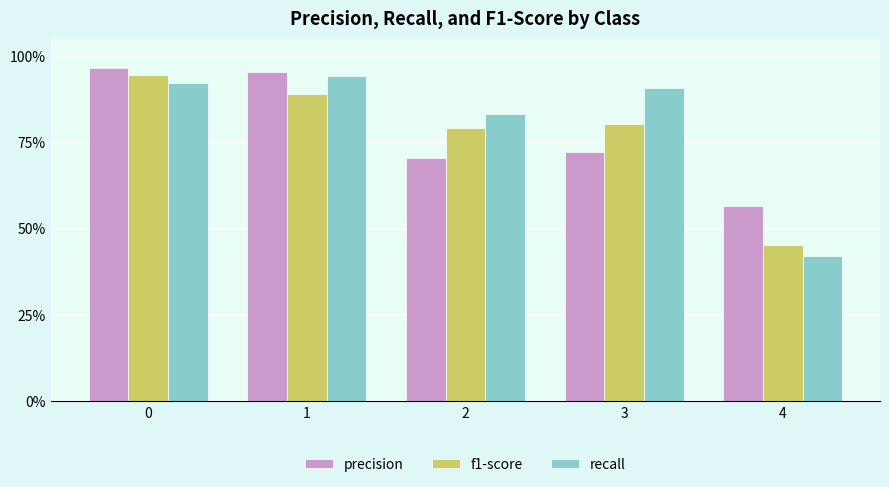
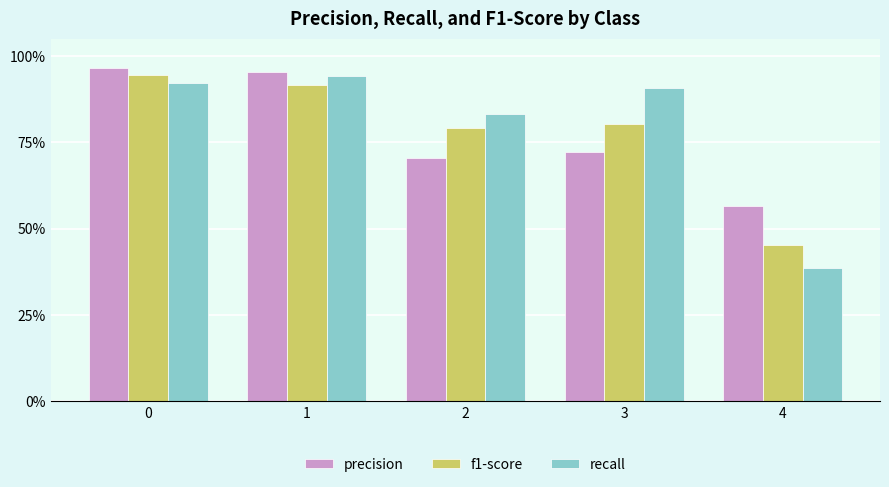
f1-score, 1: 89% -> 92%
recall, 4: 42% -> 39%
